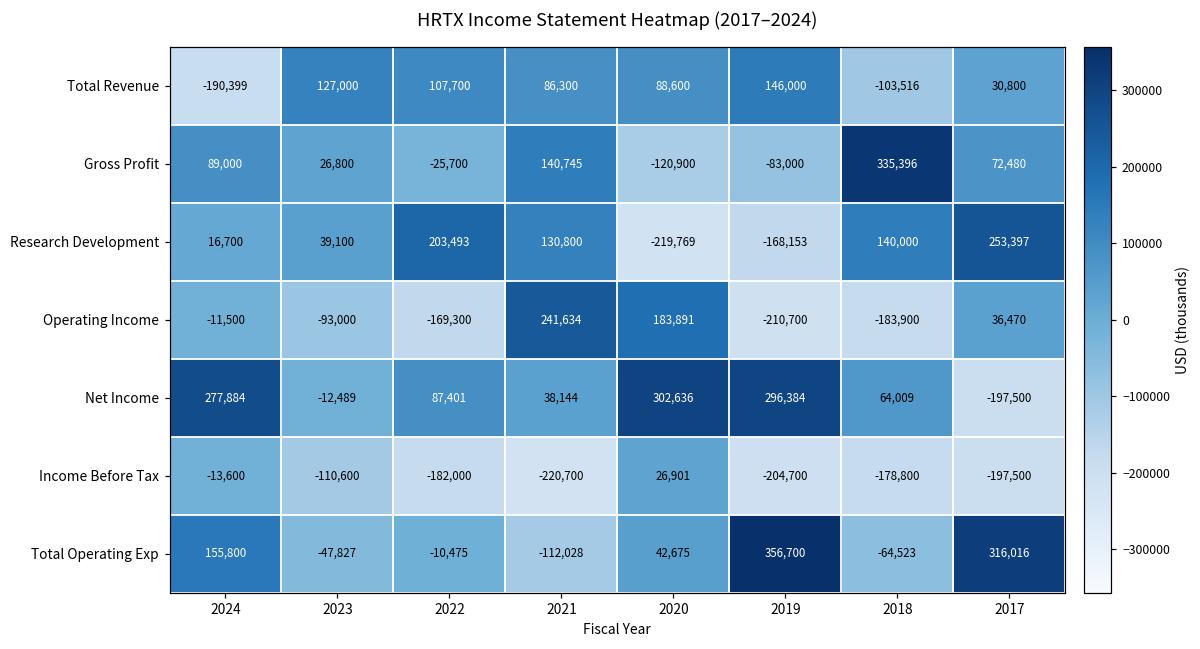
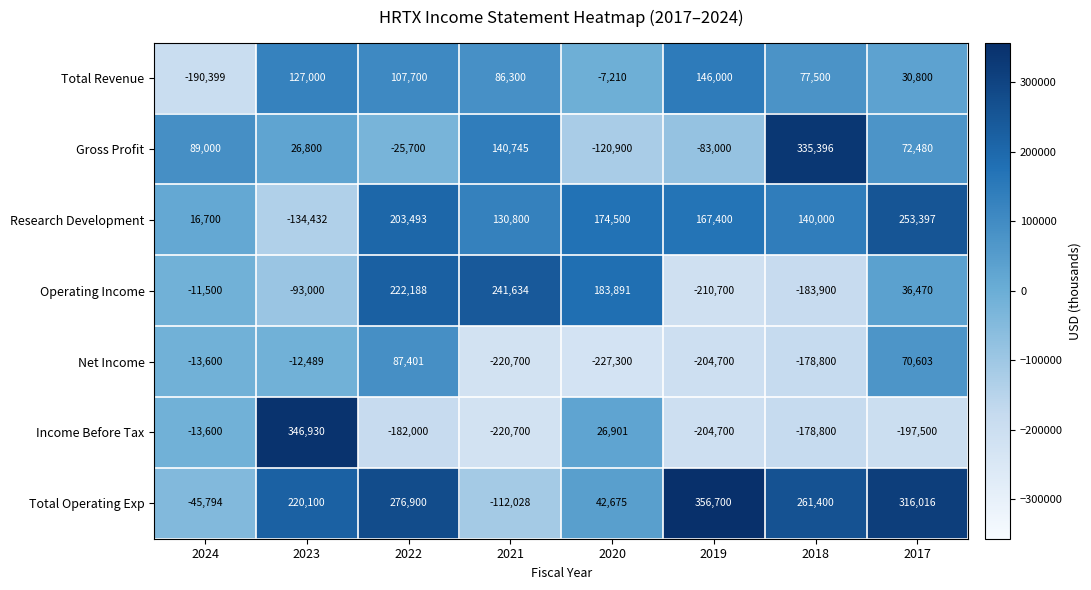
Total Revenue, 2020: 88,600 -> -7,210
Total Revenue, 2018: -103,516 -> 77,500
Research Development, 2023: 39,100 -> -134,432
Research Development, 2020: -219,769 -> 174,500
Research Development, 2019: -168,153 -> 167,400
Operating Income, 2022: -169,300 -> 222,188
Net Income, 2024: 277,884 -> -13,600
Net Income, 2021: 38,144 -> -220,700
Net Income, 2020: 302,636 -> -227,300
Net Income, 2019: 296,384 -> -204,700
Net Income, 2018: 64,009 -> -178,800
Net Income, 2017: -197,500 -> 70,603
Income Before Tax, 2023: -110,600 -> 346,930
Total Operating Exp, 2024: 155,800 -> -45,794
Total Operating Exp, 2023: -47,827 -> 220,100
Total Operating Exp, 2022: -10,475 -> 276,900
Total Operating Exp, 2018: -64,523 -> 261,400
